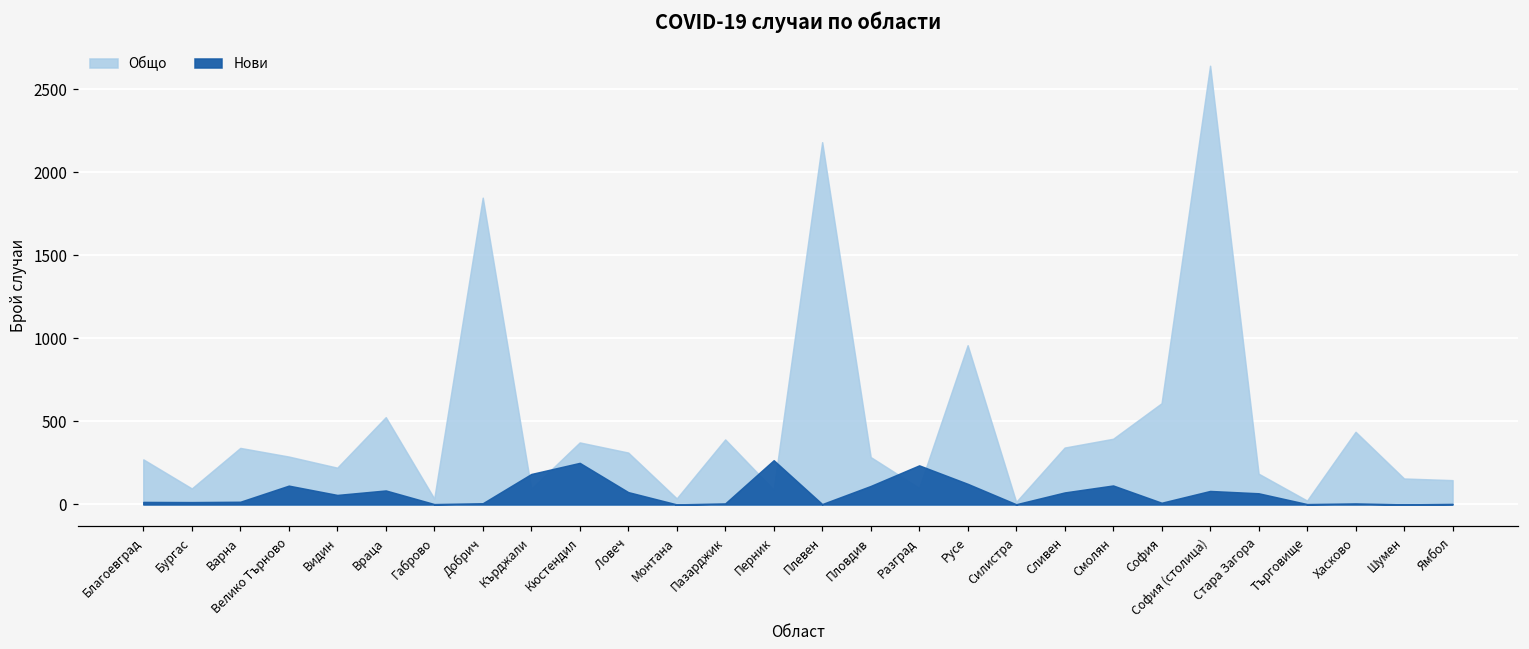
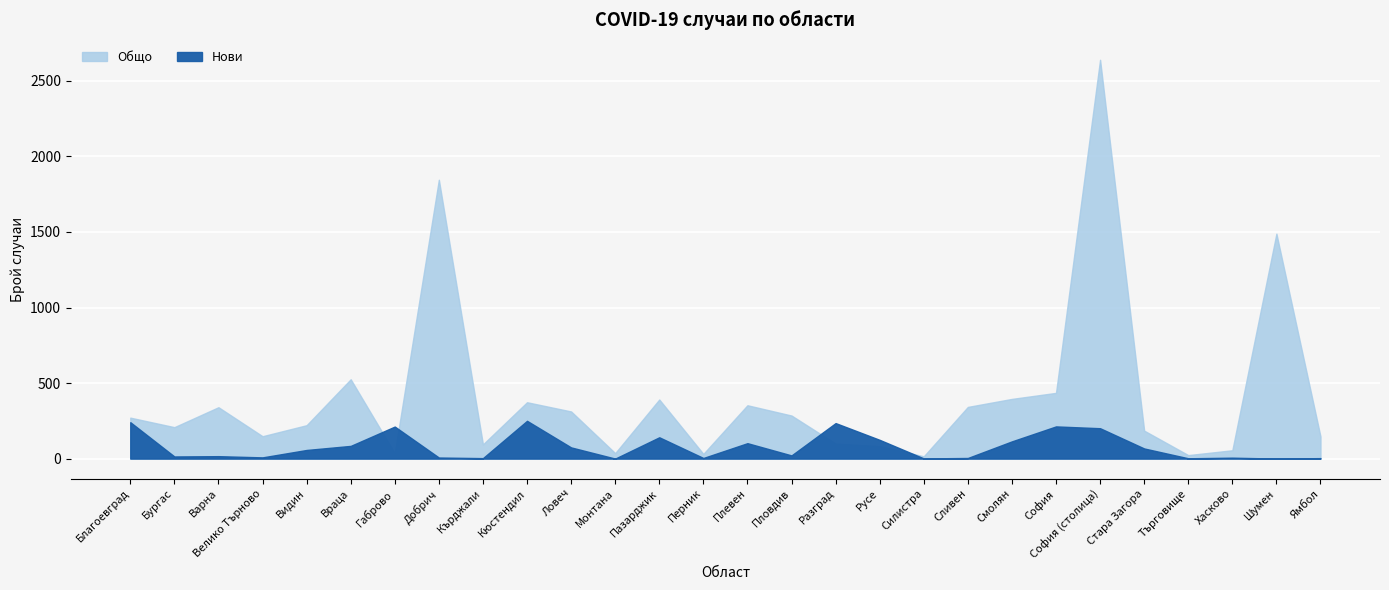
Нови, Благоевград: 20 -> 240
Общо, Бургас: 100 -> 210
Общо, Велико Търново: 290 -> 150
Нови, Велико Търново: 110 -> 10
Нови, Габрово: 0 -> 210
Нови, Кърджали: 180 -> 0
Нови, Пазарджик: 10 -> 140
Общо, Перник: 90 -> 30
Нови, Перник: 270 -> 0
Общо, Плевен: 2180 -> 350
Нови, Плевен: 0 -> 100
Нови, Пловдив: 110 -> 20
Общо, Русе: 960 -> 80
Нови, Сливен: 70 -> 0
Общо, София: 610 -> 440
Нови, София: 10 -> 210
Нови, София (столица): 80 -> 200
Общо, Хасково: 440 -> 60
Общо, Шумен: 160 -> 1490
